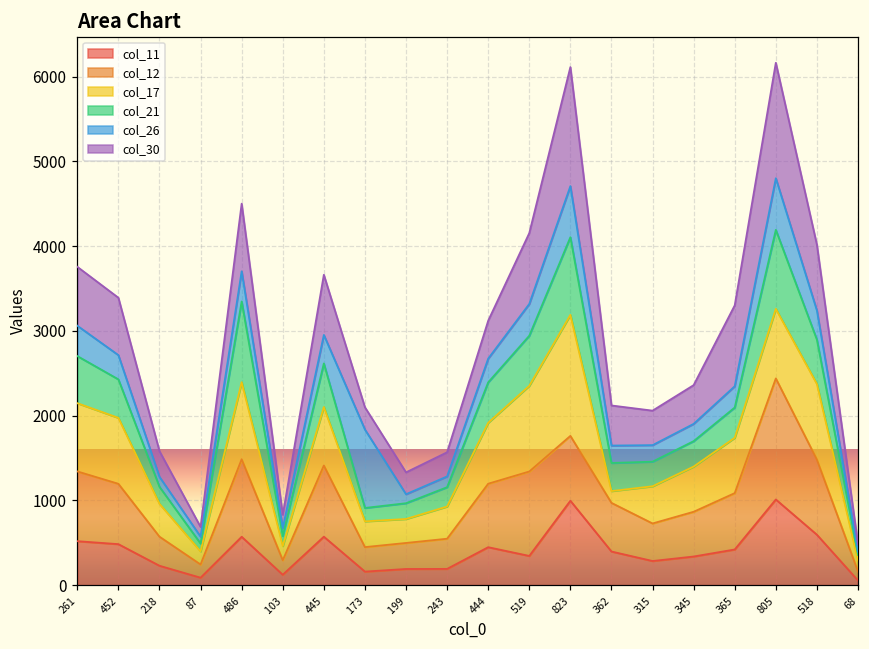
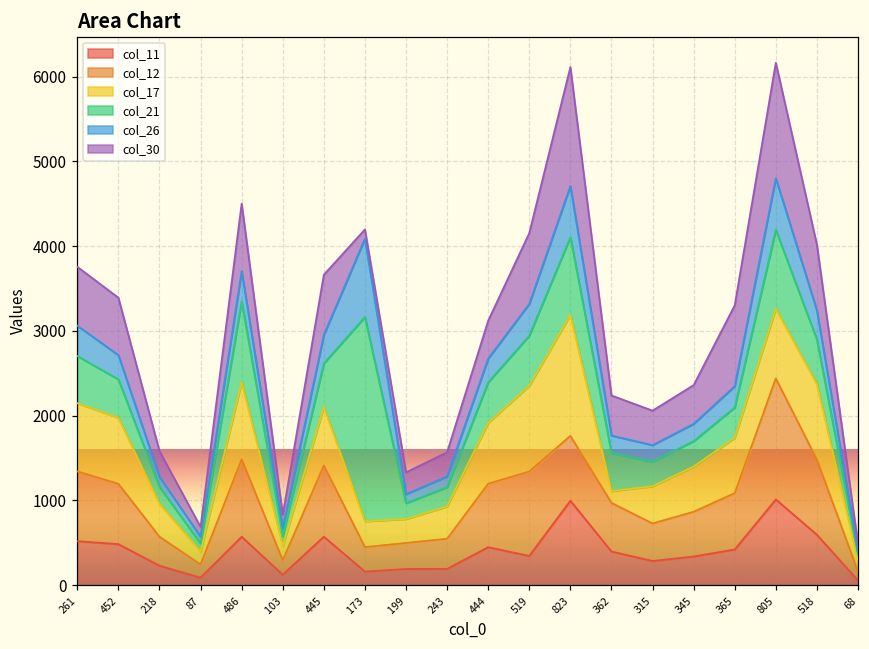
col_21, 173: 200 -> 2400
col_30, 173: 300 -> 100
col_21, 362: 300 -> 500
